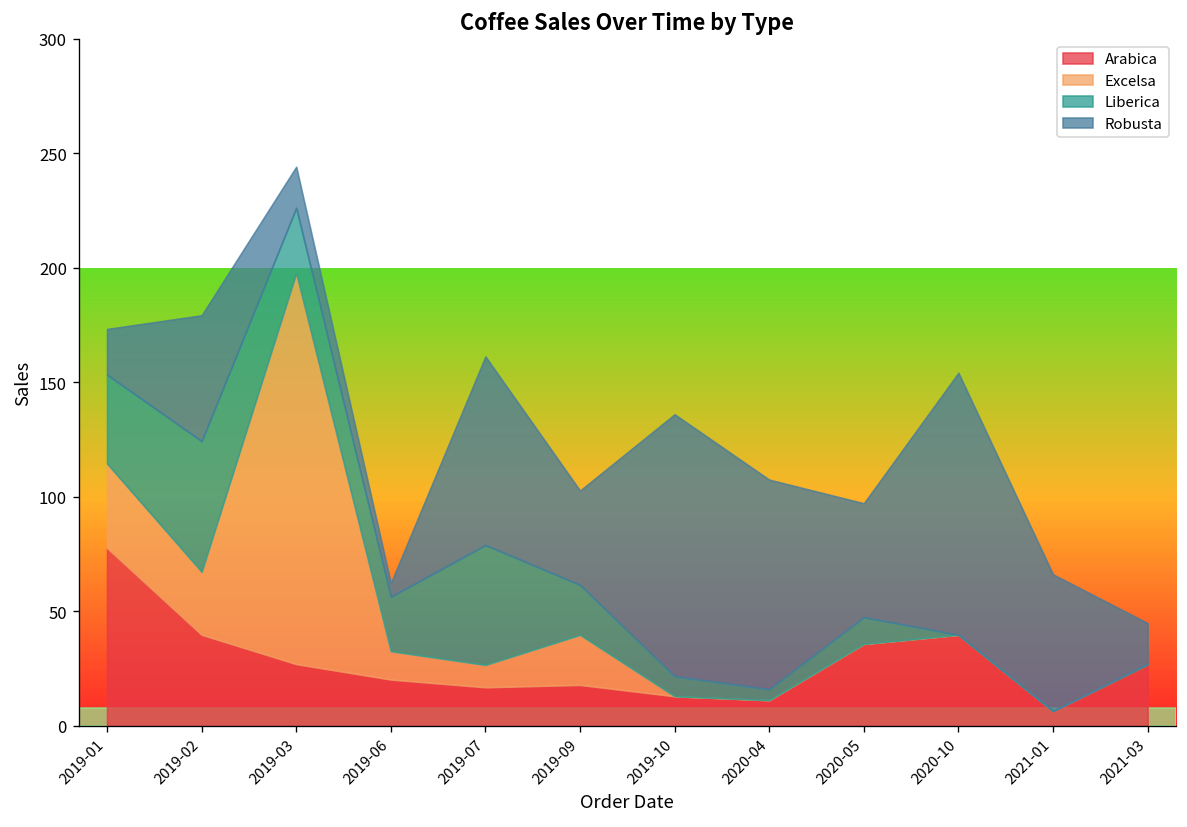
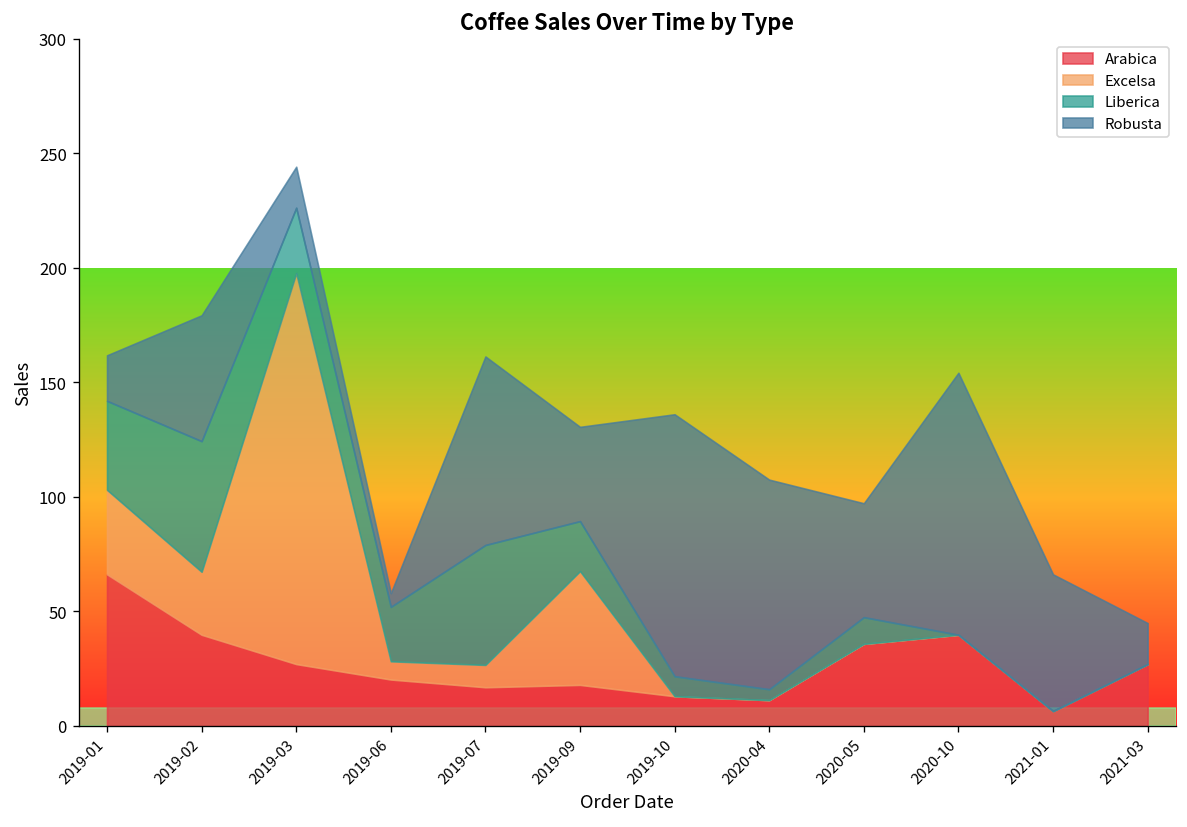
Arabica, 2019-01: 78 -> 66
Excelsa, 2019-06: 12 -> 8
Excelsa, 2019-09: 22 -> 50
